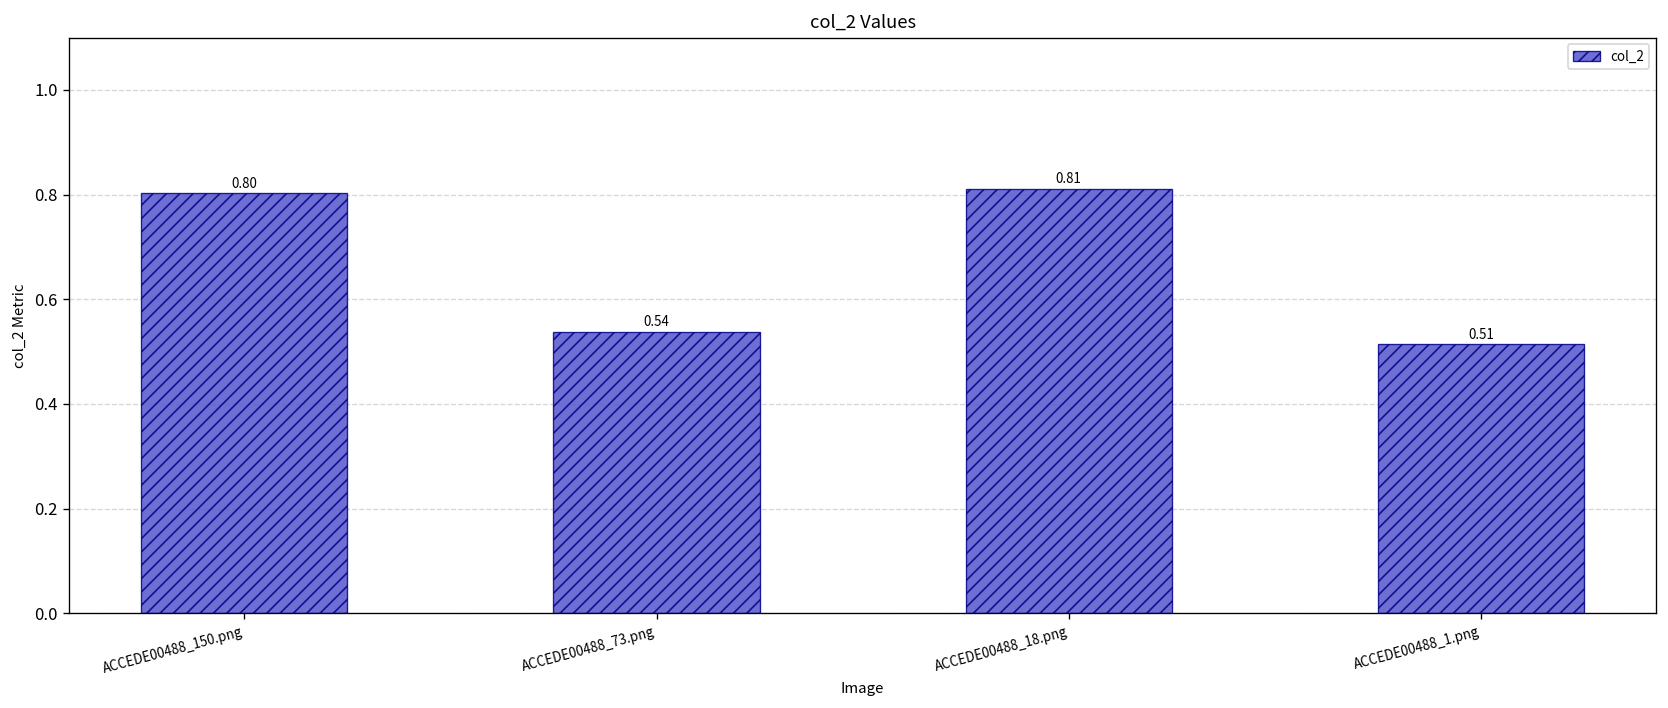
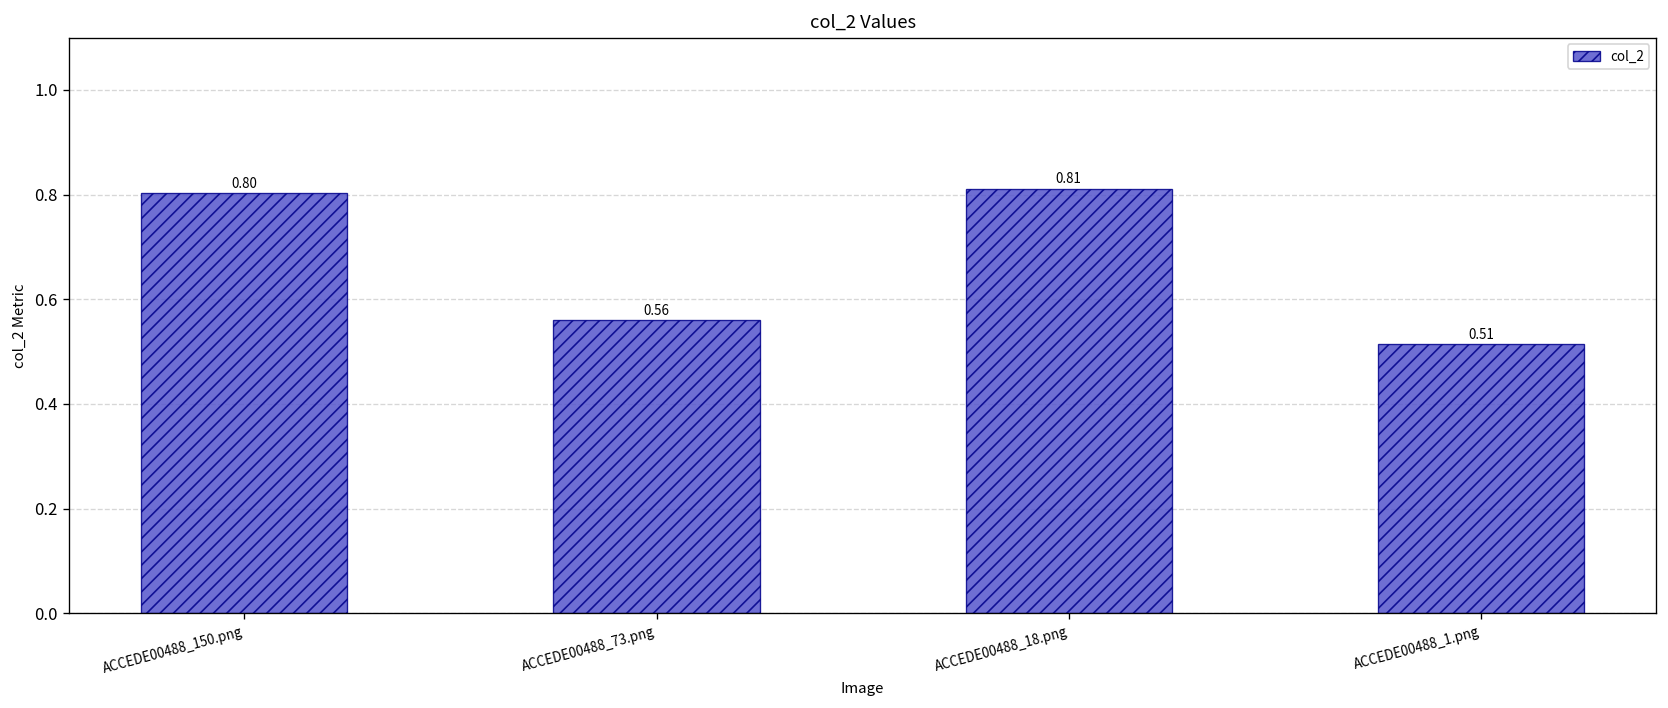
ACCEDE00488_73.png: 0.54 -> 0.56
